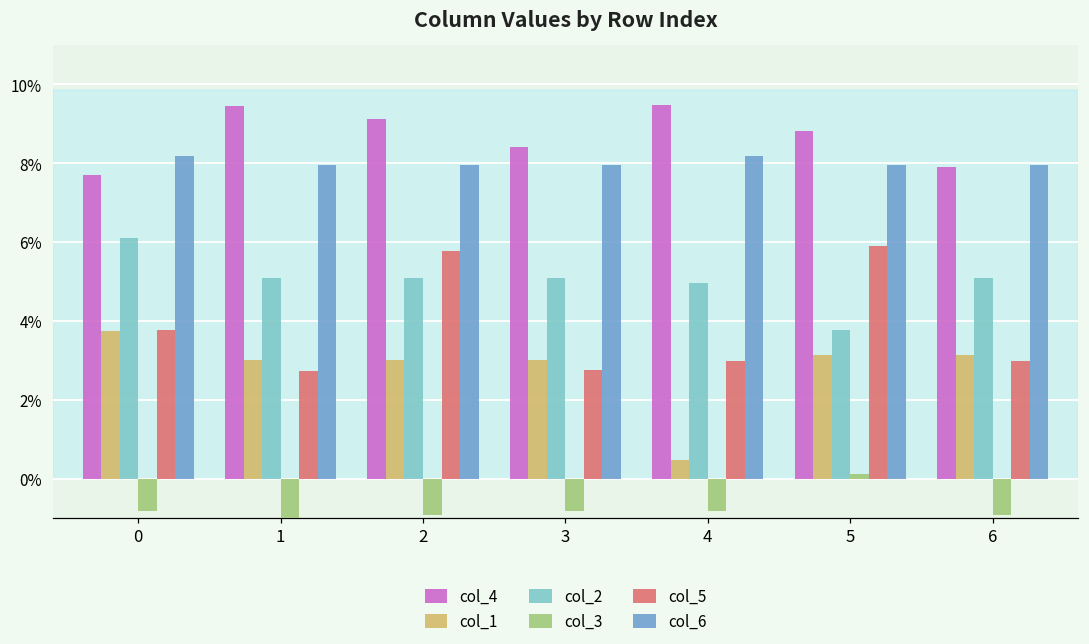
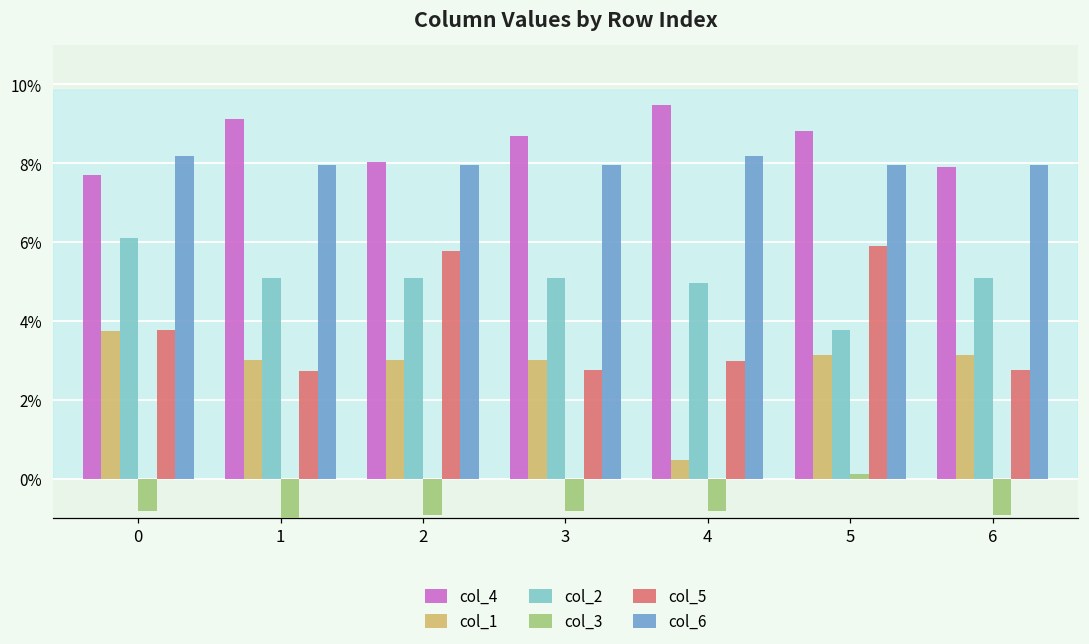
col_4, 1: 9.4% -> 9.1%
col_4, 2: 9.1% -> 8.0%
col_4, 3: 8.4% -> 8.7%
col_5, 6: 3.0% -> 2.8%
